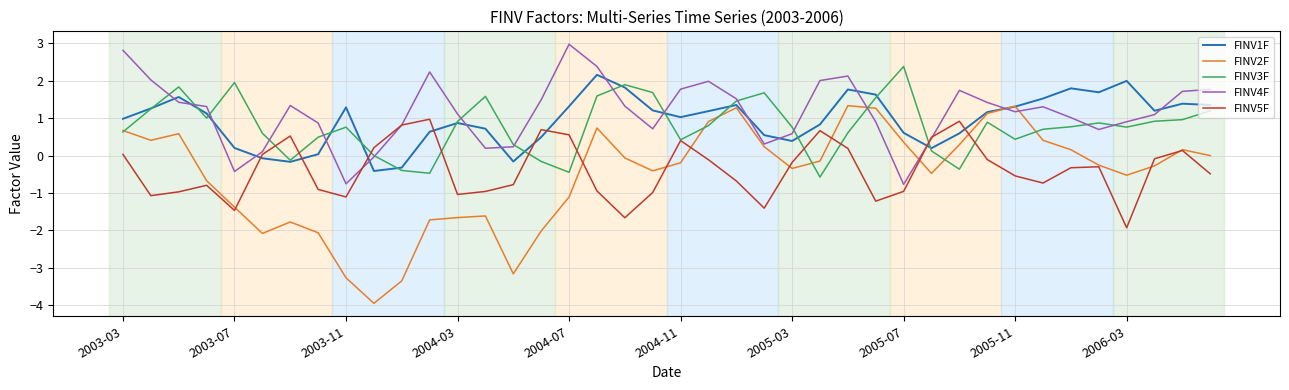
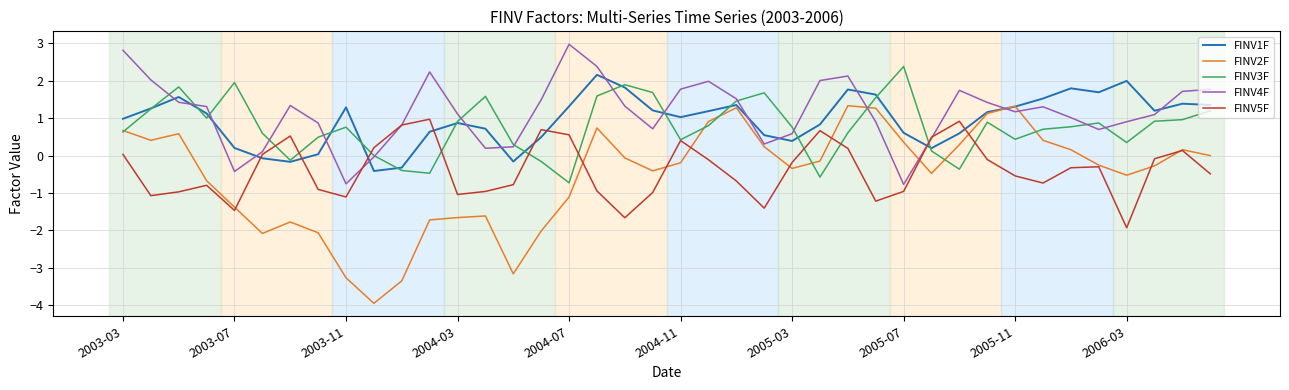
FINV3F, 2004-07: -0.4 -> -0.7
FINV3F, 2006-03: 0.8 -> 0.3
